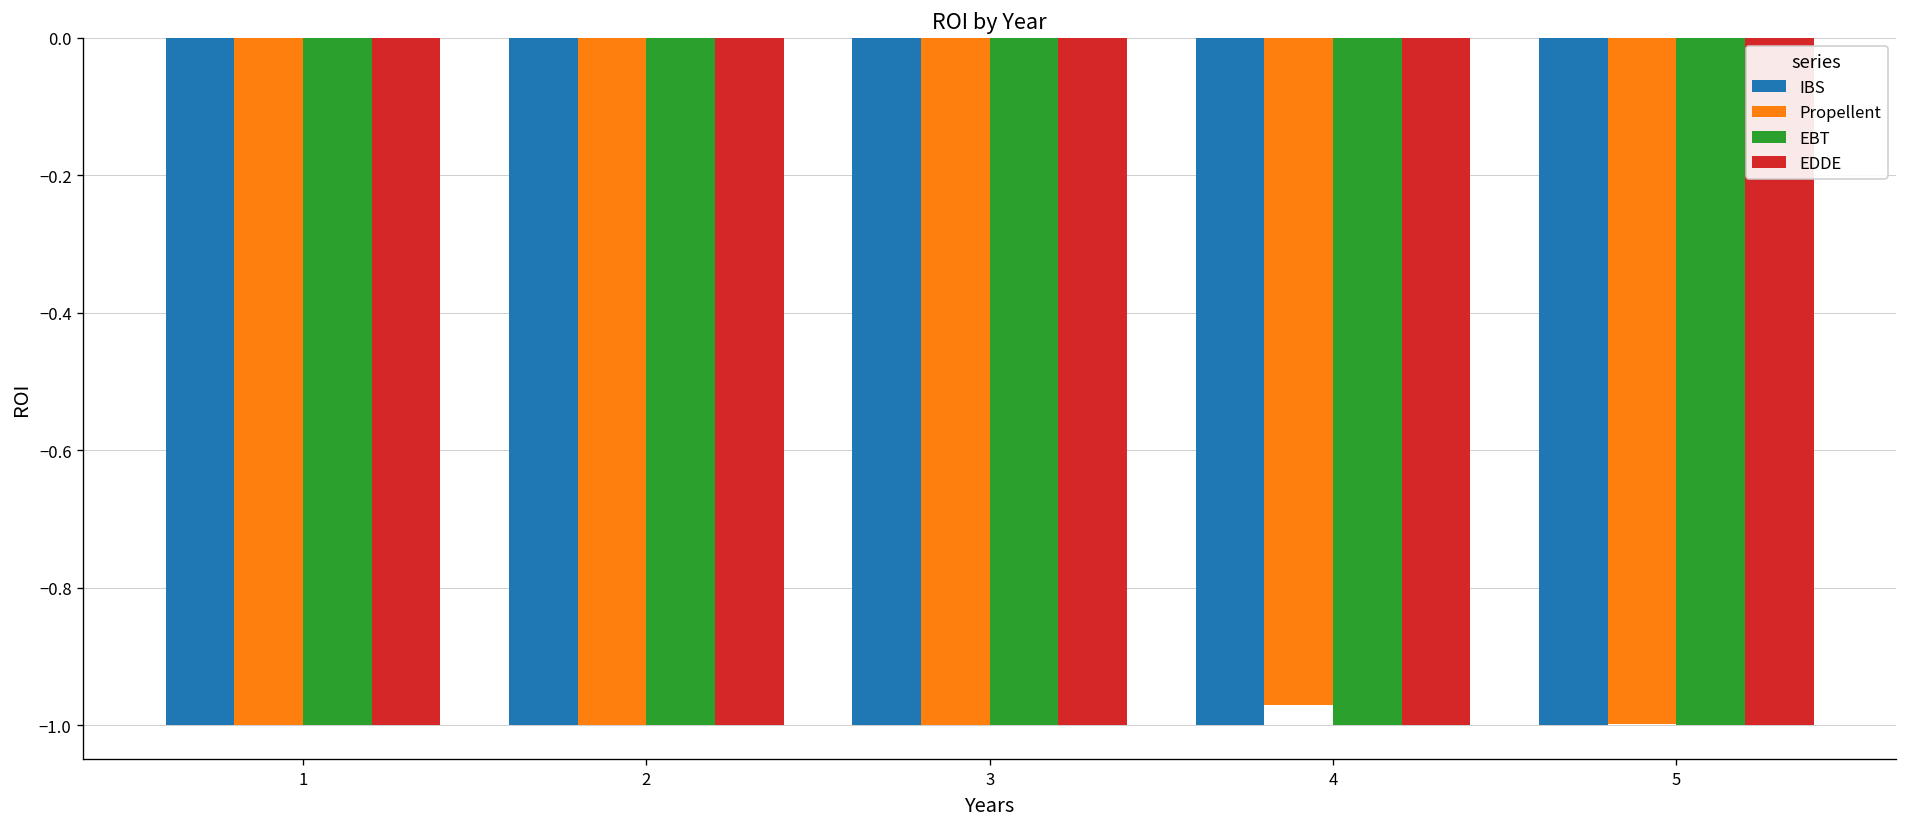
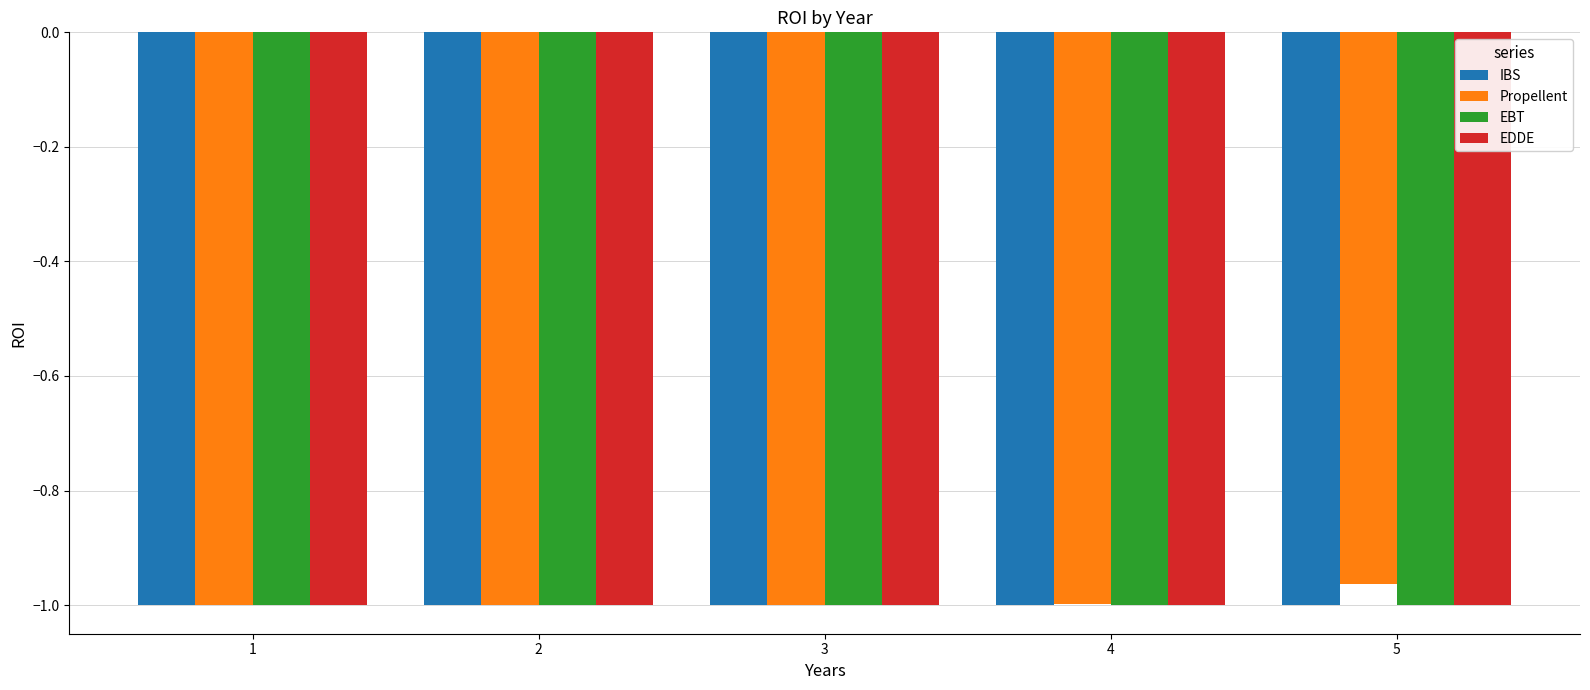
Propellent, 4: -0.97 -> -1.00
Propellent, 5: -1.00 -> -0.96
